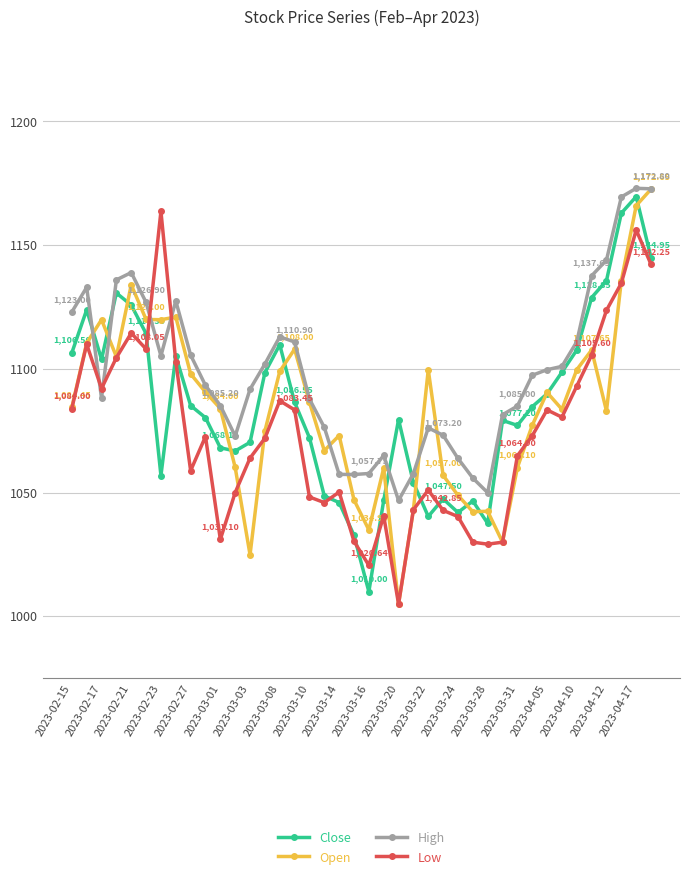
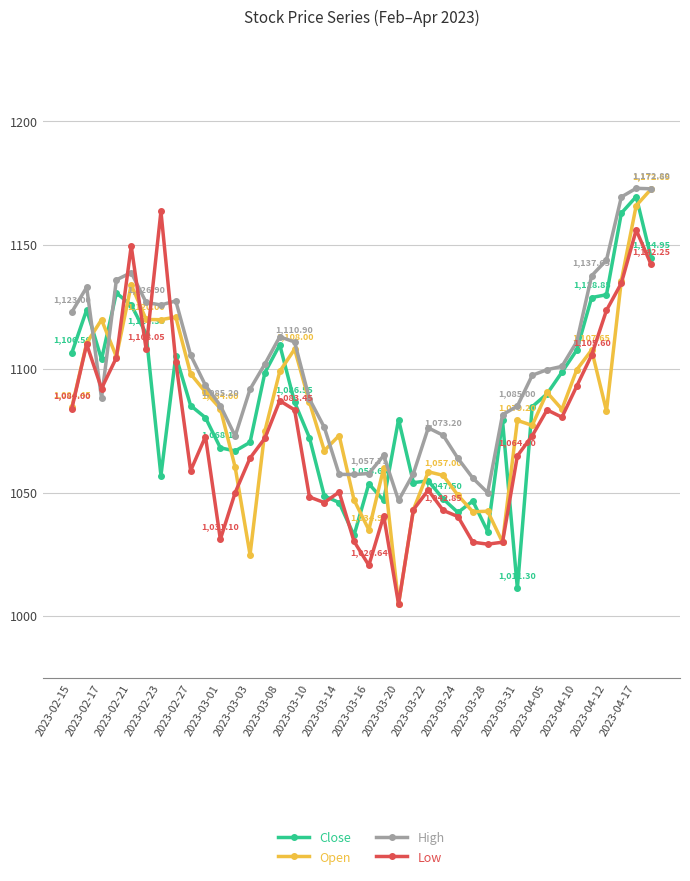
Low, 2023-02-21: 1115 -> 1150
High, 2023-02-23: 1105 -> 1126
Close, 2023-03-16: 1,010.00 -> 1,053.60
Close, 2023-03-22: 1040 -> 1055
Open, 2023-03-22: 1100 -> 1058
Close, 2023-03-28: 1038 -> 1034
Close, 2023-03-31: 1,077.20 -> 1,011.30
Open, 2023-03-31: 1,060.10 -> 1,079.20
Close, 2023-04-12: 1136 -> 1130
